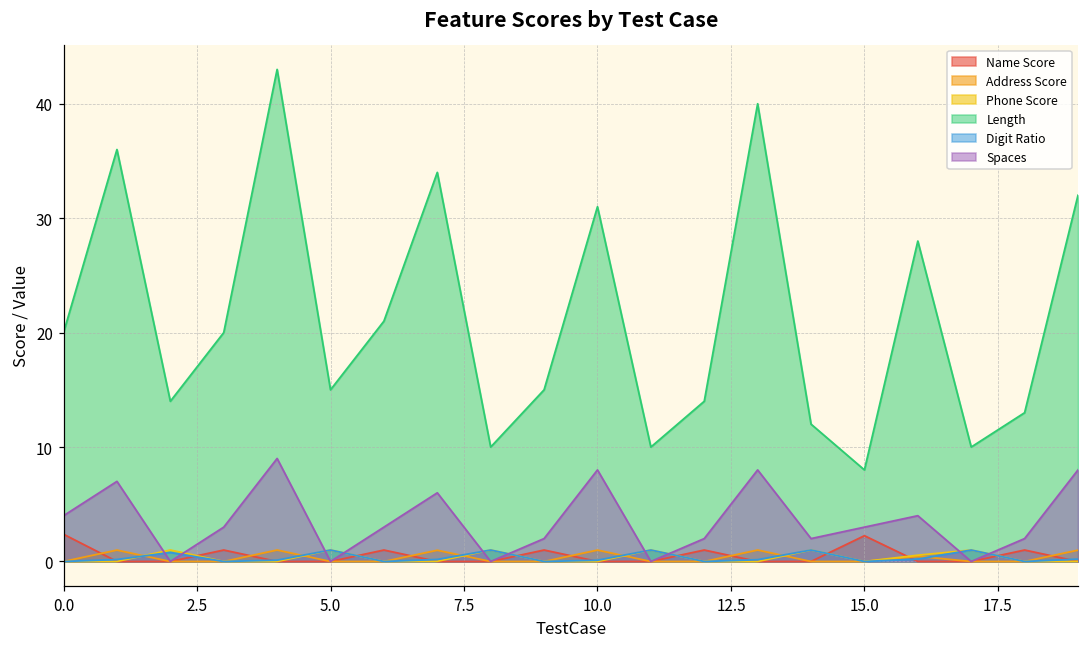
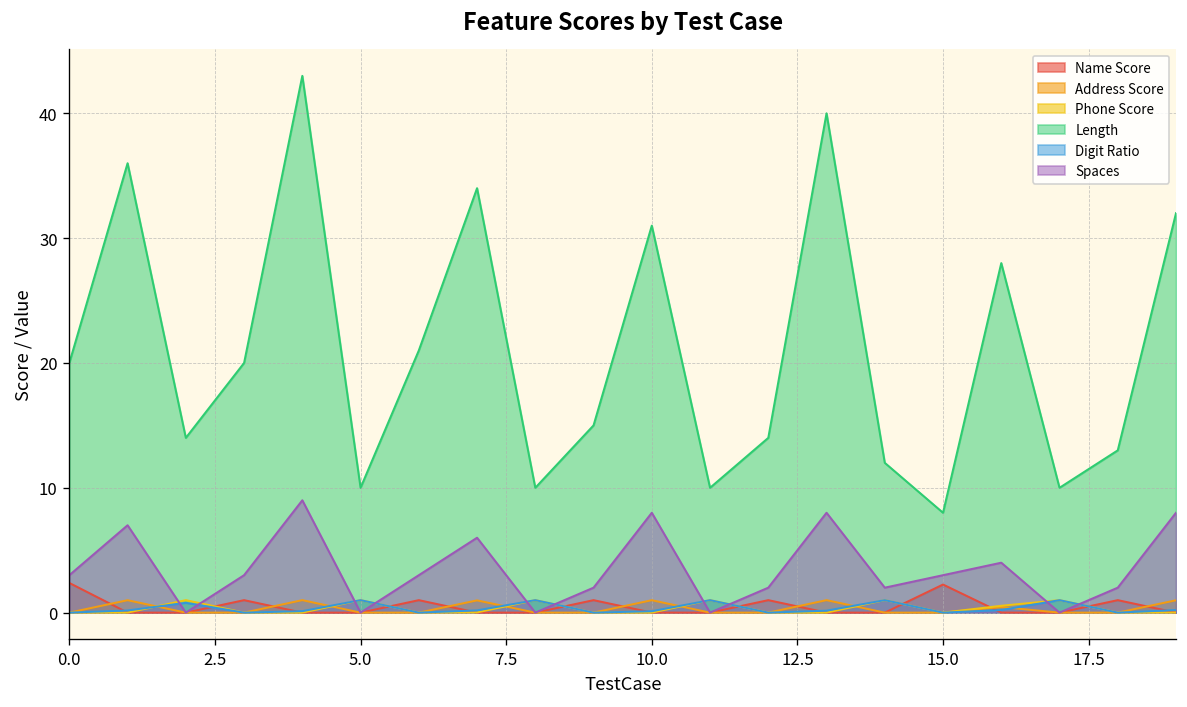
Spaces, 0.0: 4 -> 3
Length, 5.0: 15 -> 10
